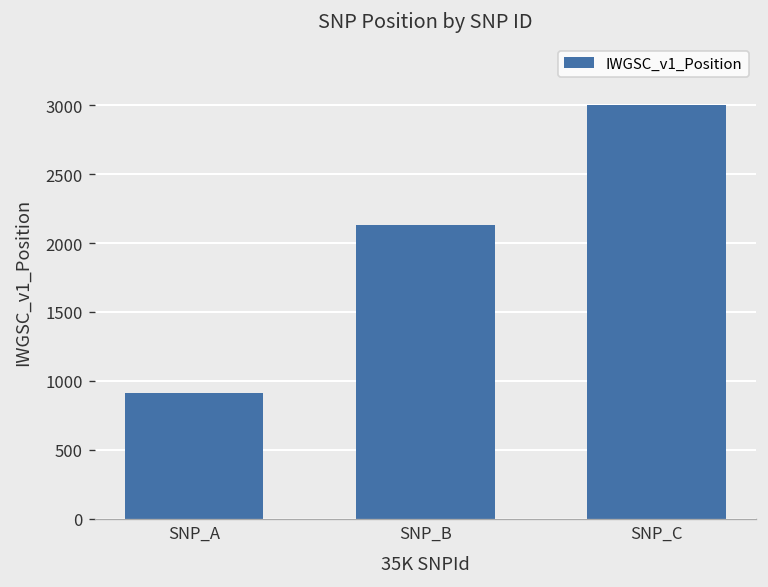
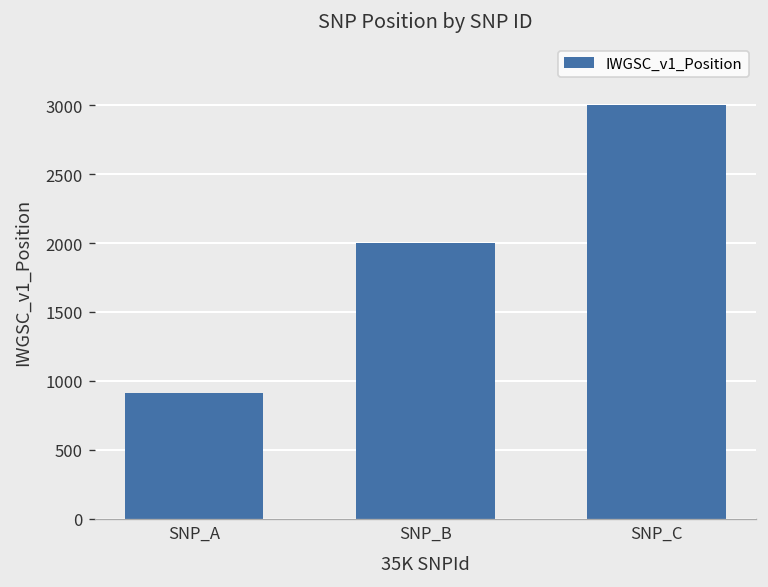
SNP_B: 2130 -> 2000
